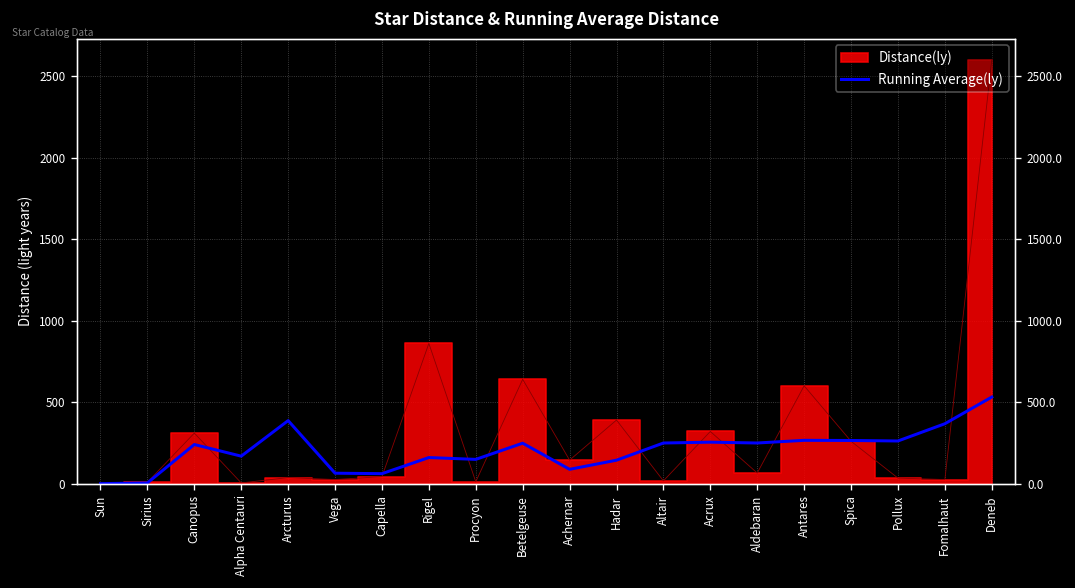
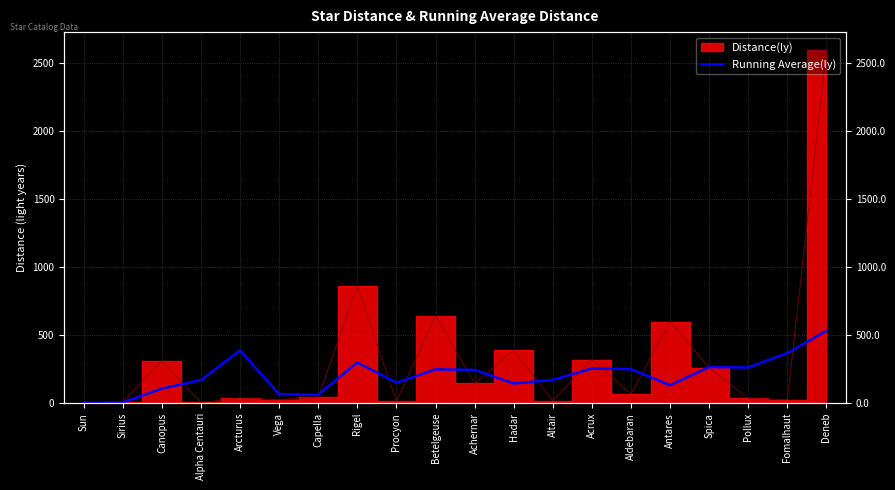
Running Average(ly), Canopus: 240 -> 110
Running Average(ly), Rigel: 160 -> 300
Running Average(ly), Achernar: 90 -> 240
Running Average(ly), Altair: 250 -> 170
Running Average(ly), Antares: 270 -> 130
